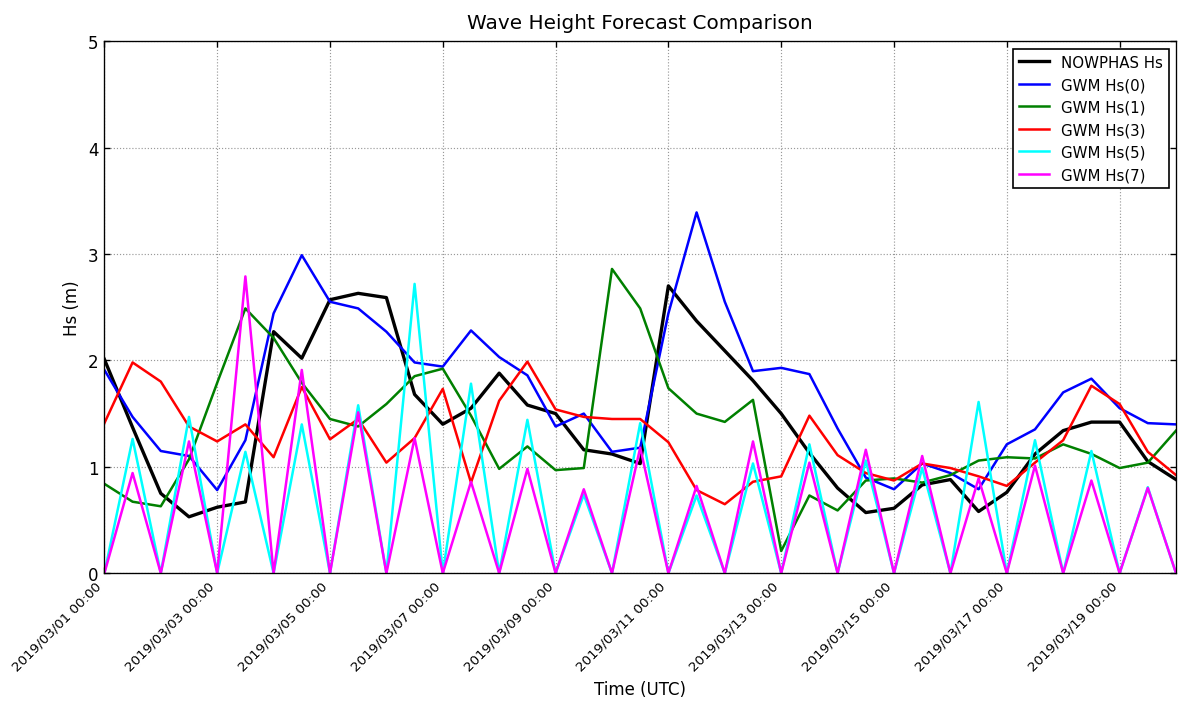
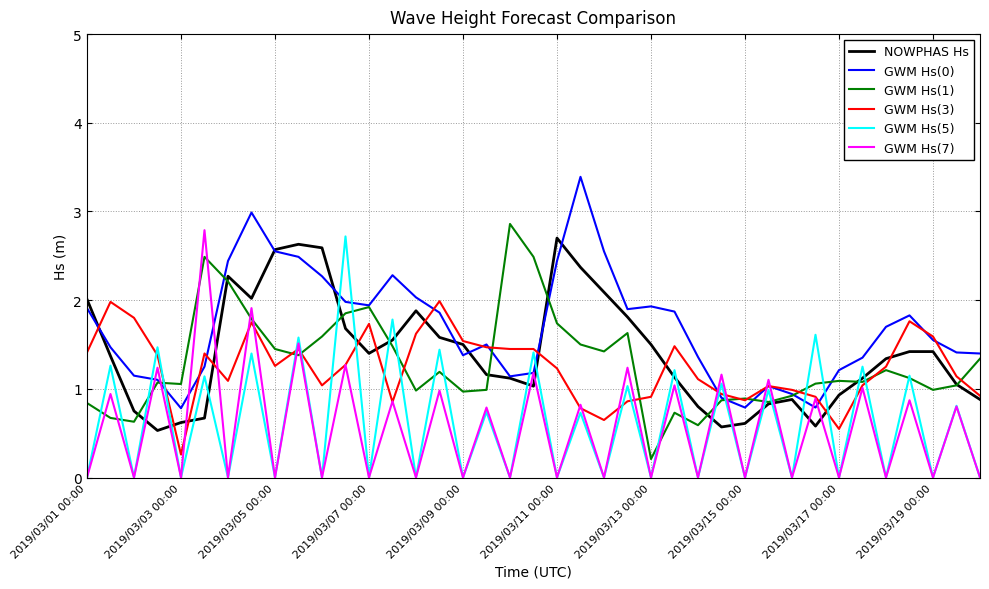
GWM Hs(1), 2019/03/03 00:00: 1.8 -> 1.1
GWM Hs(3), 2019/03/03 00:00: 1.2 -> 0.3
NOWPHAS Hs, 2019/03/17 00:00: 0.8 -> 0.9
GWM Hs(3), 2019/03/17 00:00: 0.8 -> 0.5
